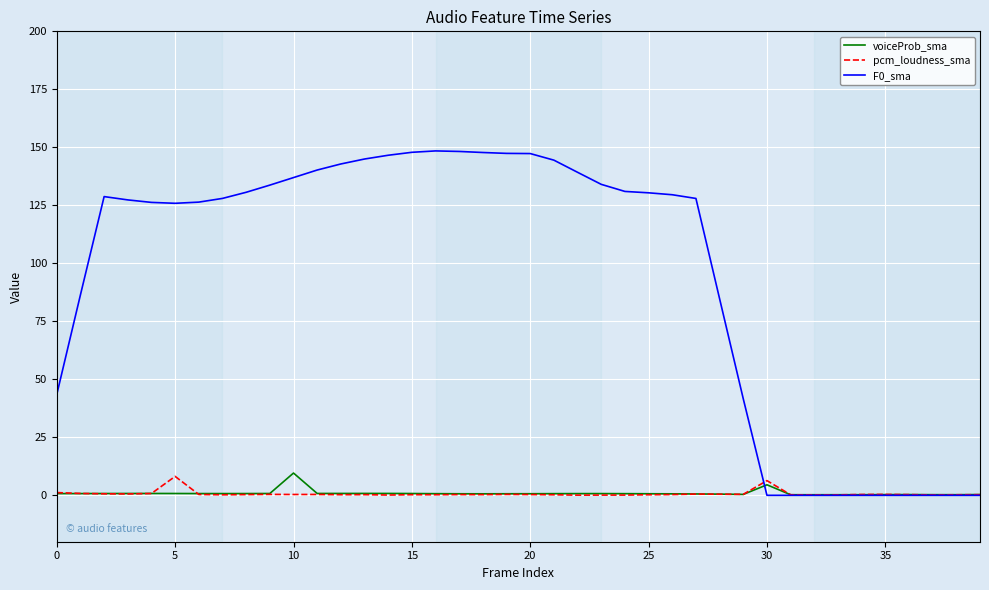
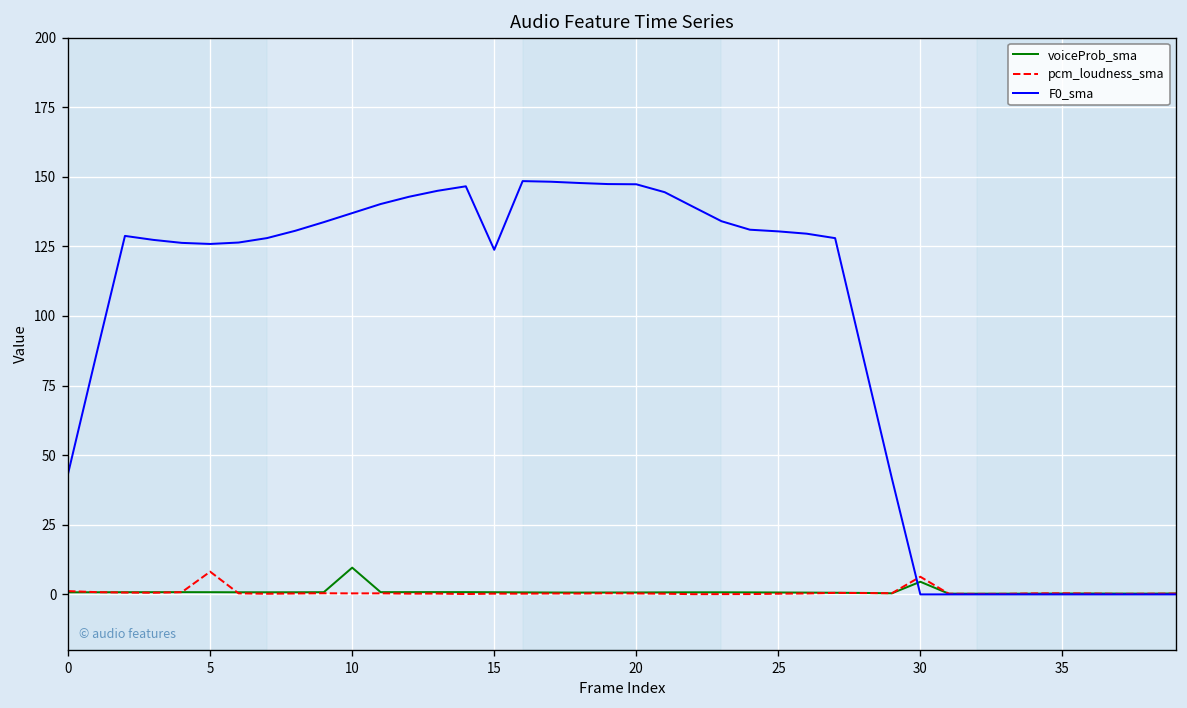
F0_sma, 15: 148 -> 124
